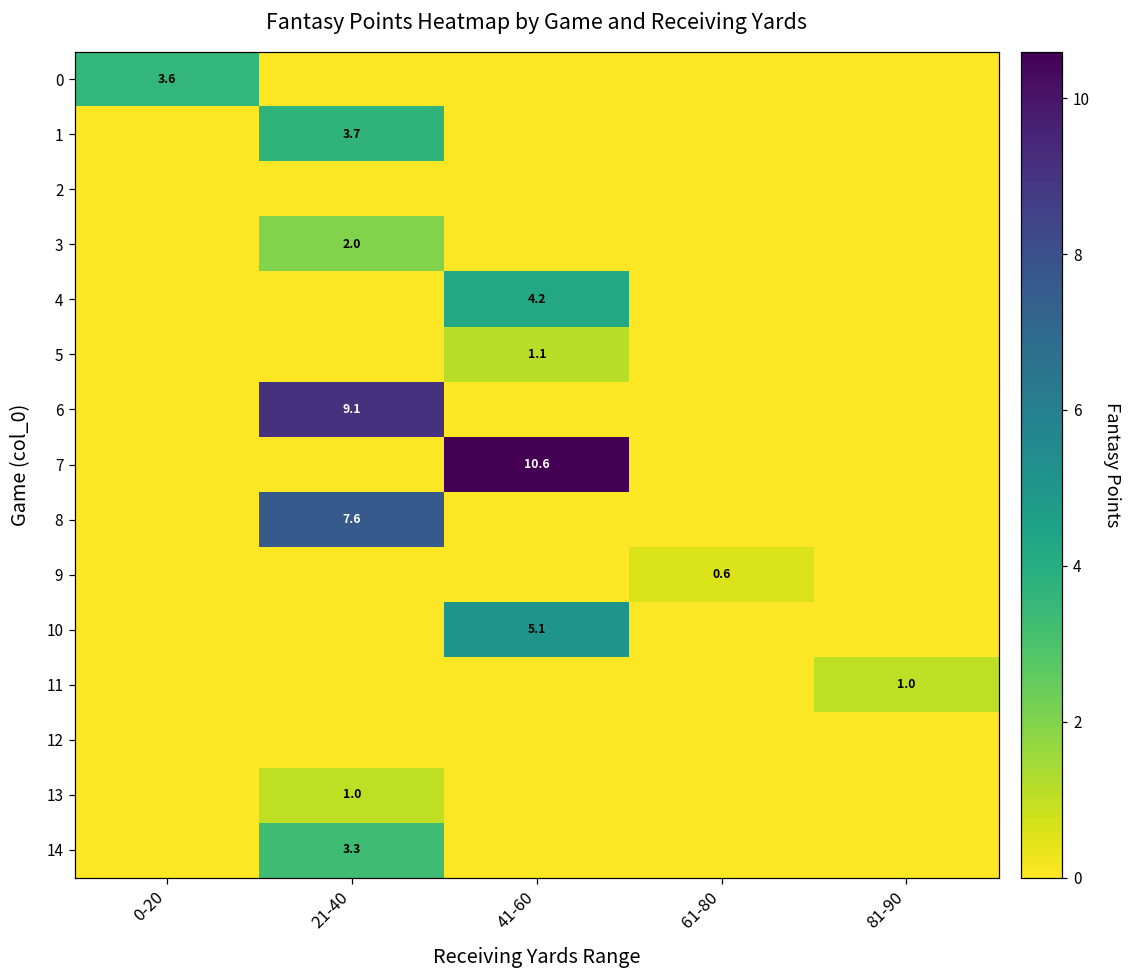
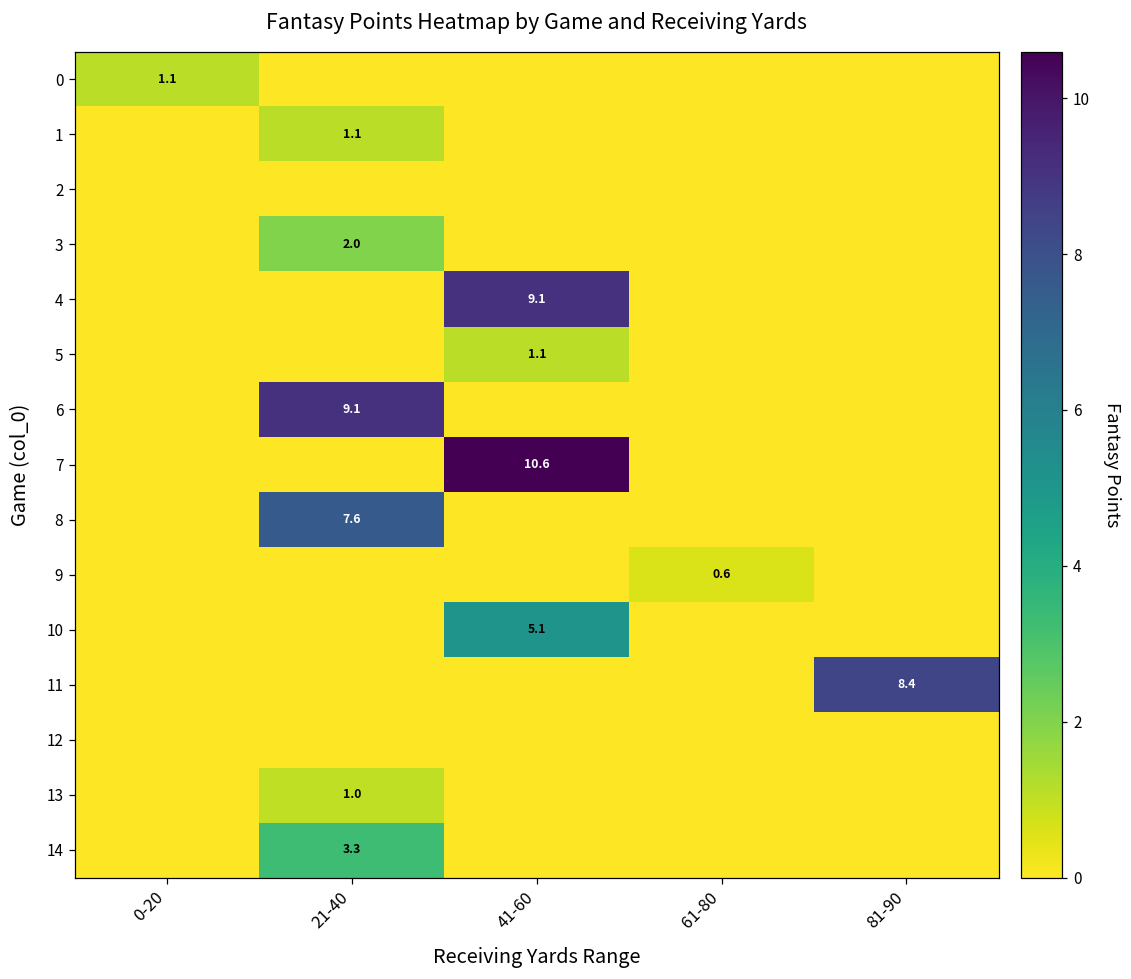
0, 0-20: 3.6 -> 1.1
1, 21-40: 3.7 -> 1.1
4, 41-60: 4.2 -> 9.1
11, 81-90: 1.0 -> 8.4
